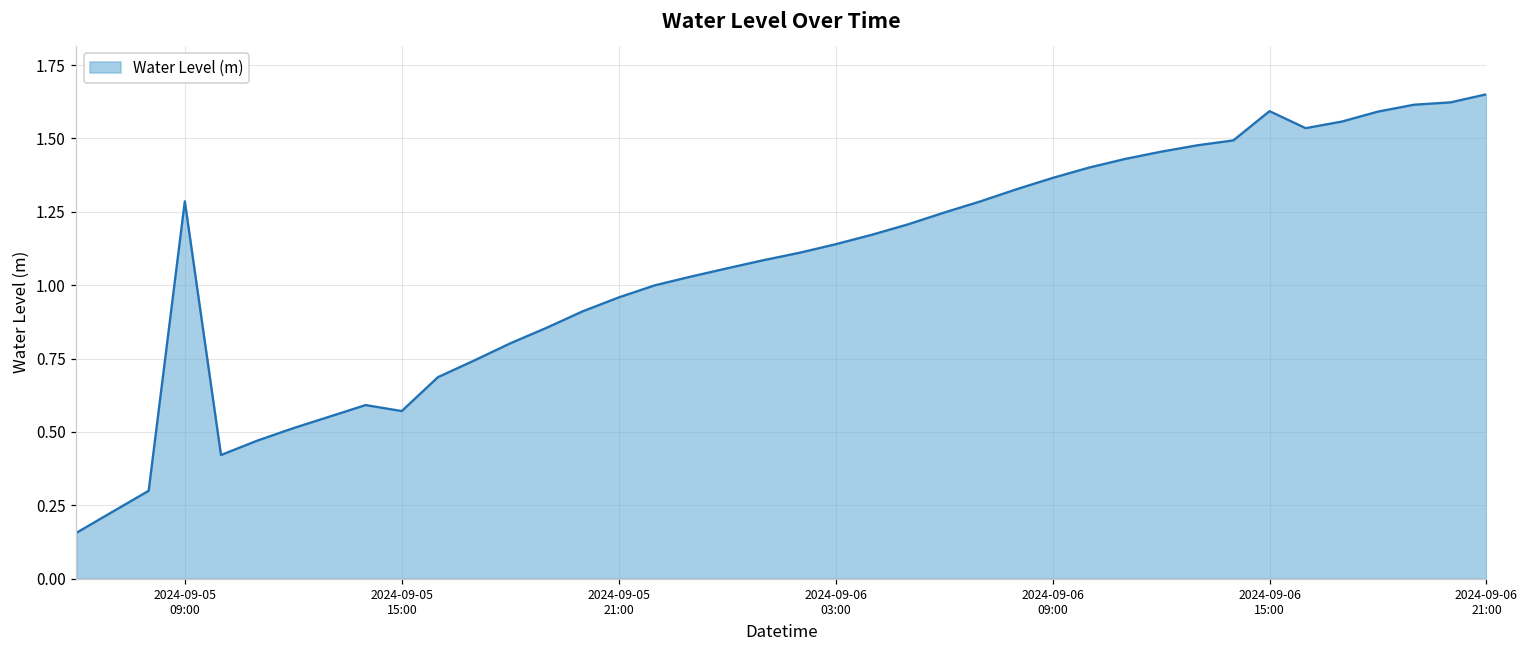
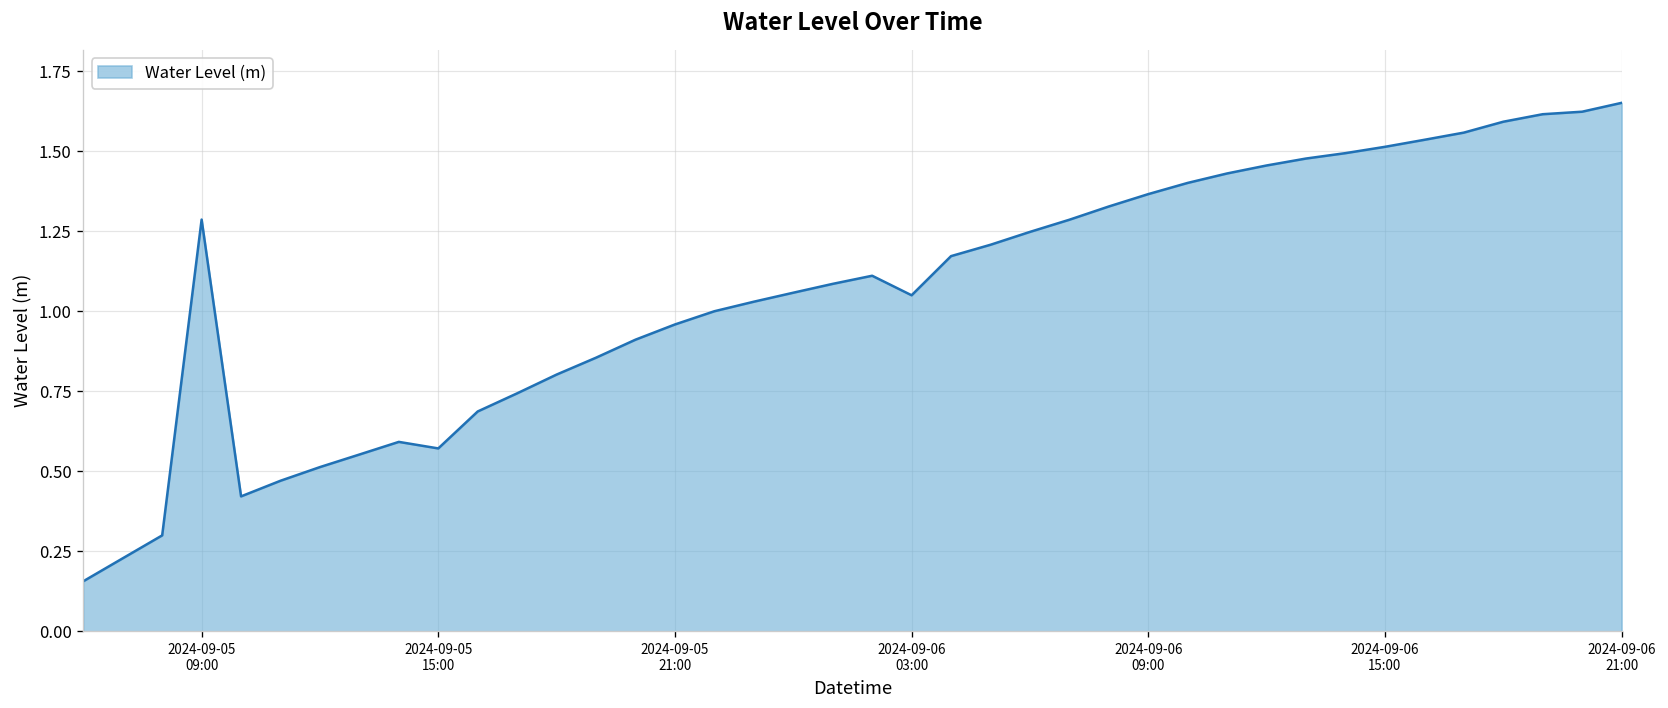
2024-09-06 03:00: 1.14 -> 1.05
2024-09-06 15:00: 1.59 -> 1.51
